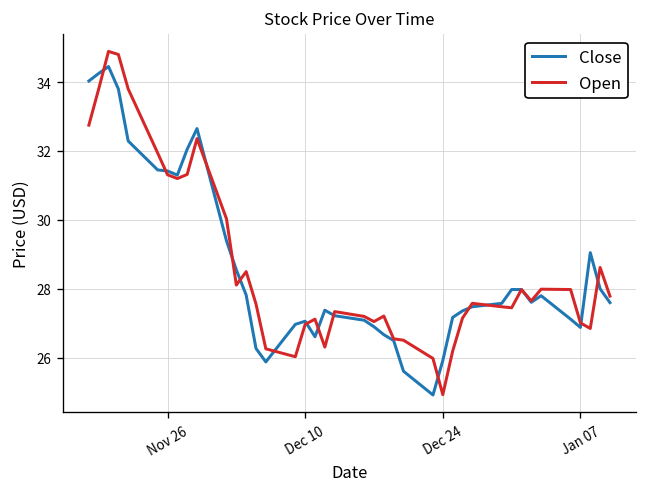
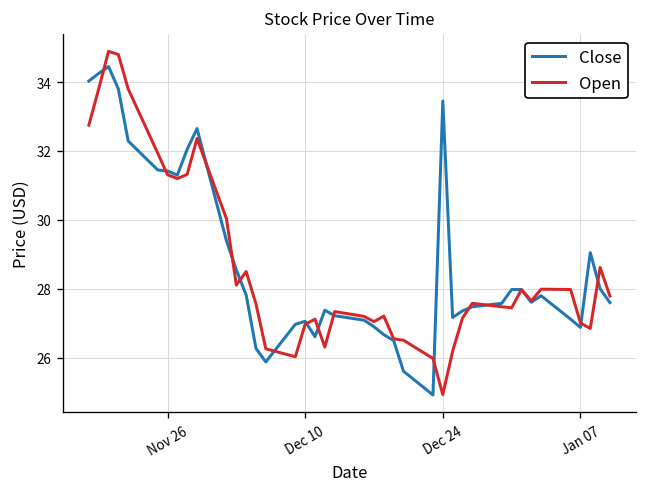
Close, Dec 24: 25.9 -> 33.5
